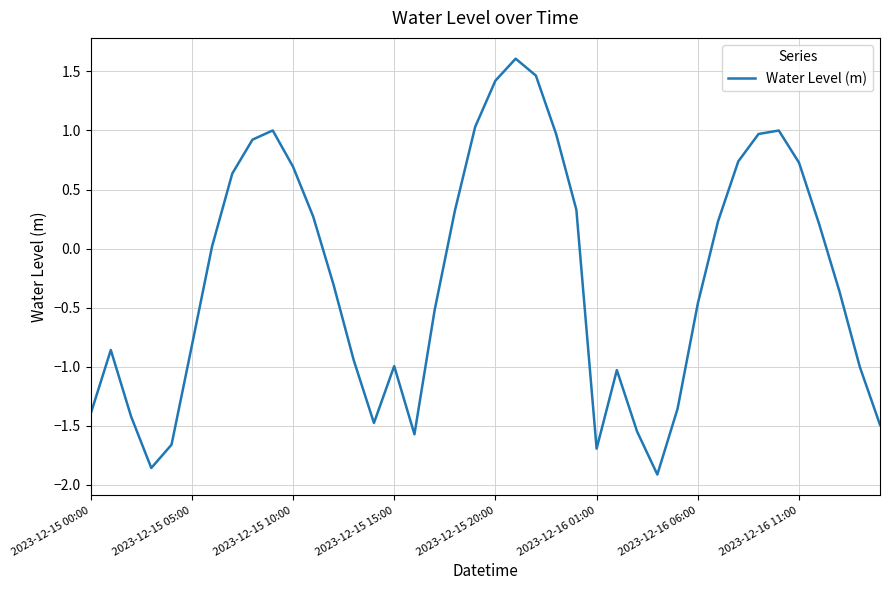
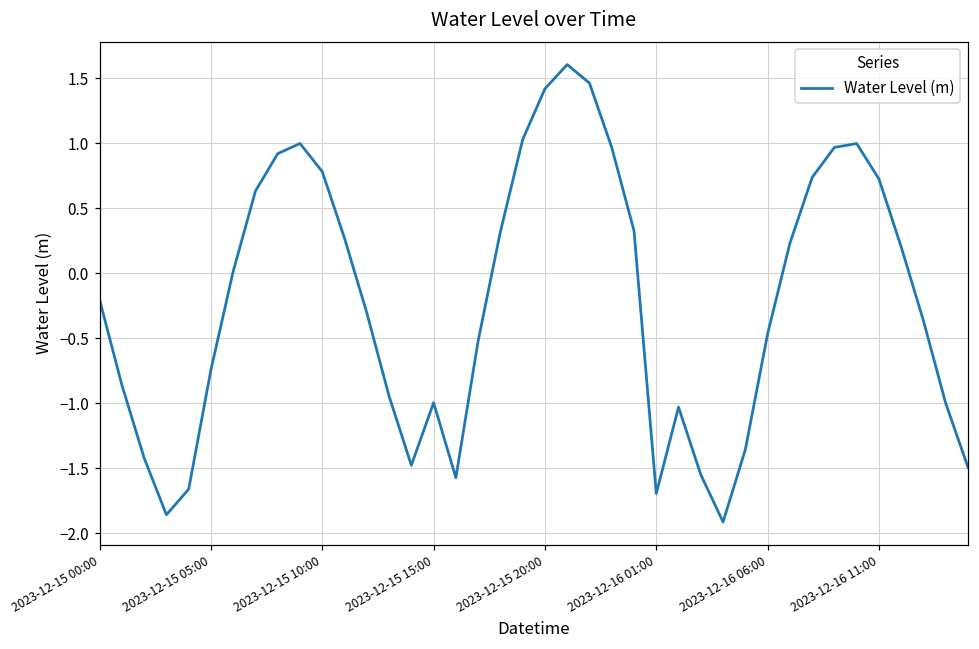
2023-12-15 00:00: -1.40 -> -0.20
2023-12-15 05:00: -0.82 -> -0.74
2023-12-15 10:00: 0.69 -> 0.78
